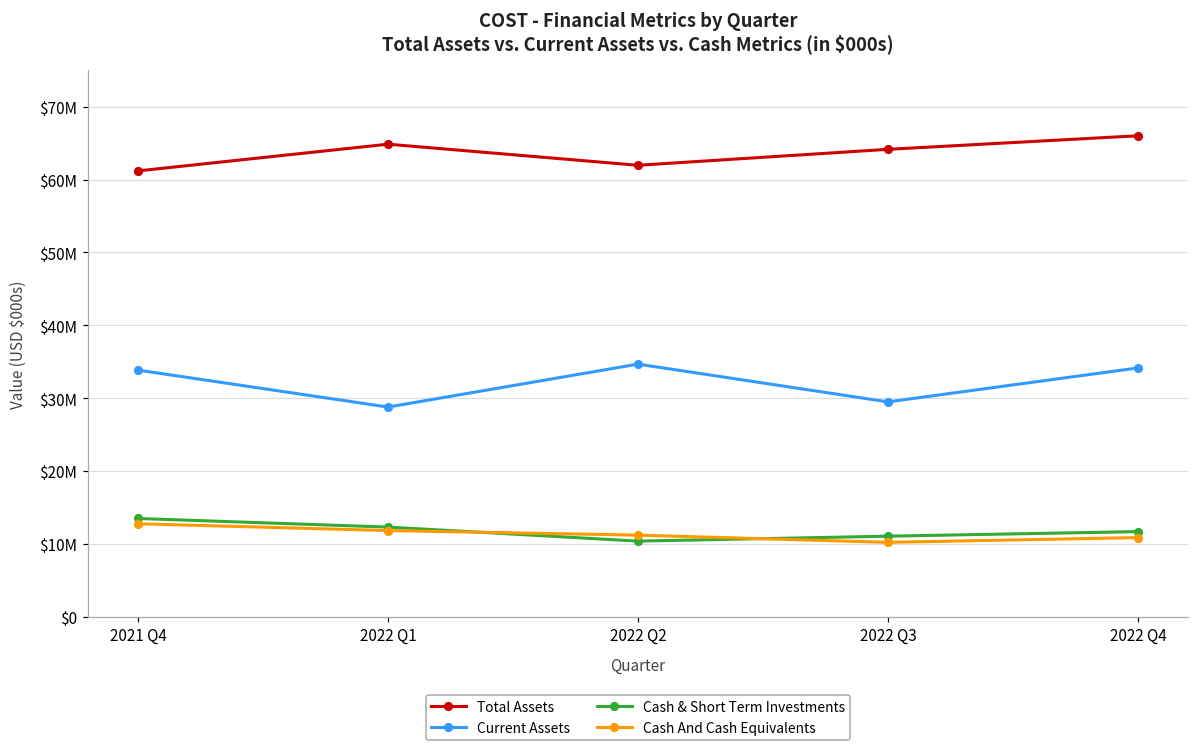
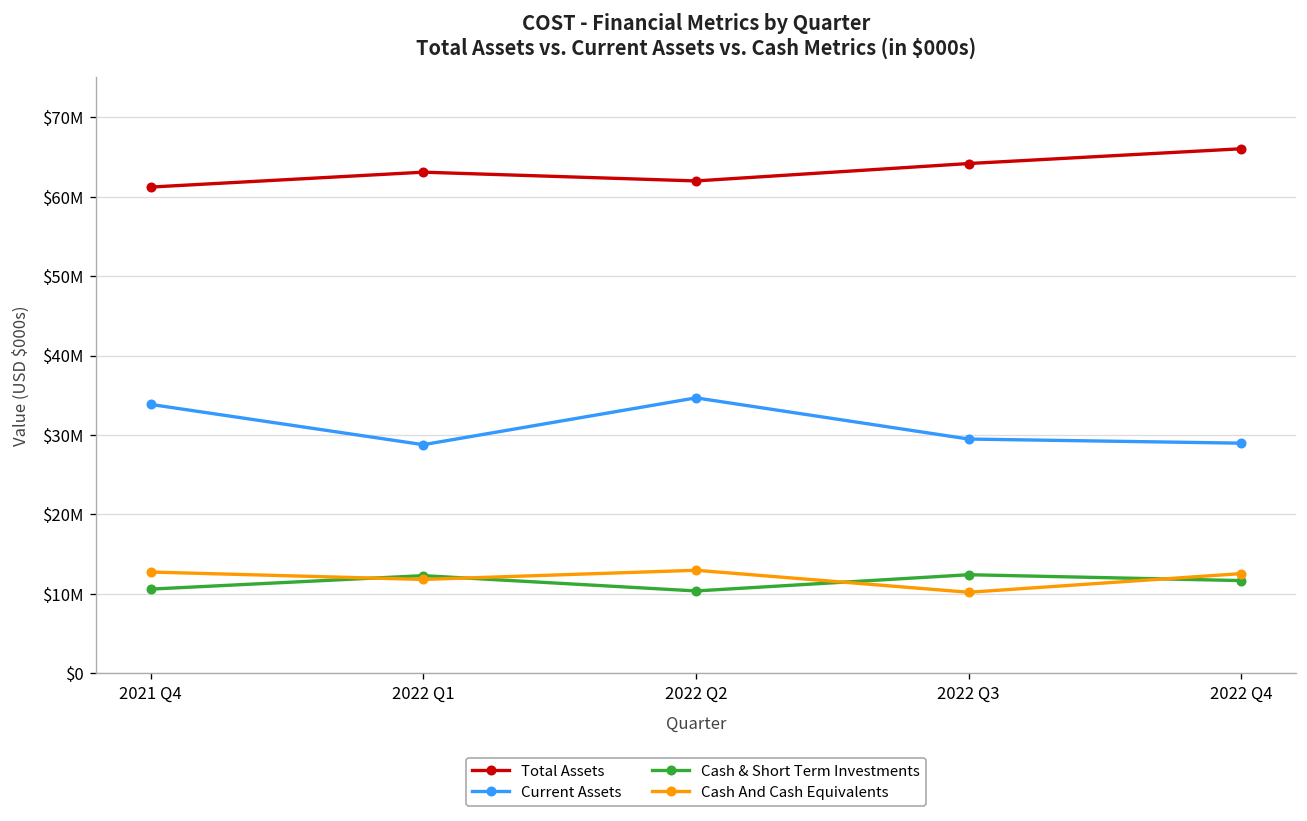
Cash & Short Term Investments, 2021 Q4: $13000000 -> $11000000
Total Assets, 2022 Q1: $65000000 -> $63000000
Cash And Cash Equivalents, 2022 Q2: $11000000 -> $13000000
Cash & Short Term Investments, 2022 Q3: $11000000 -> $12000000
Current Assets, 2022 Q4: $34000000 -> $29000000
Cash And Cash Equivalents, 2022 Q4: $11000000 -> $13000000
